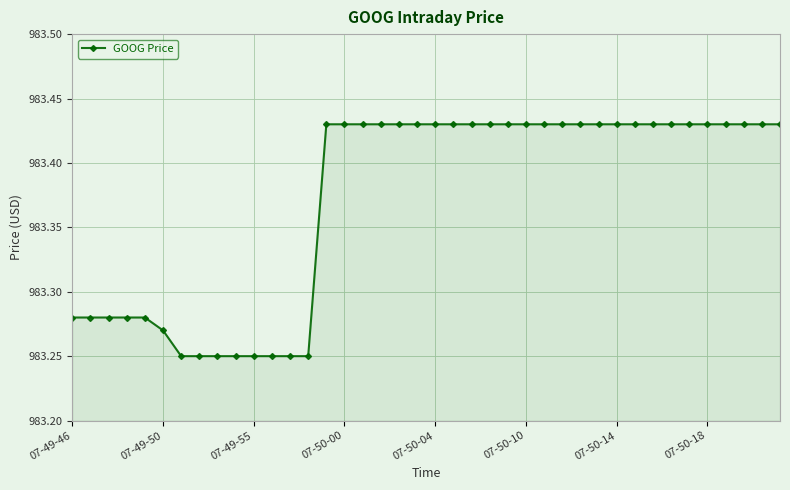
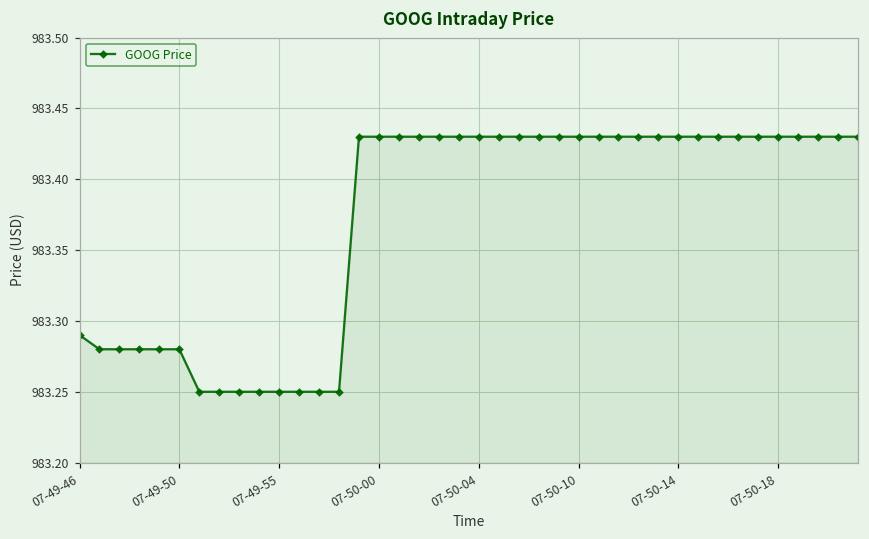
07-49-46: 983.28 -> 983.29
07-49-50: 983.27 -> 983.28
